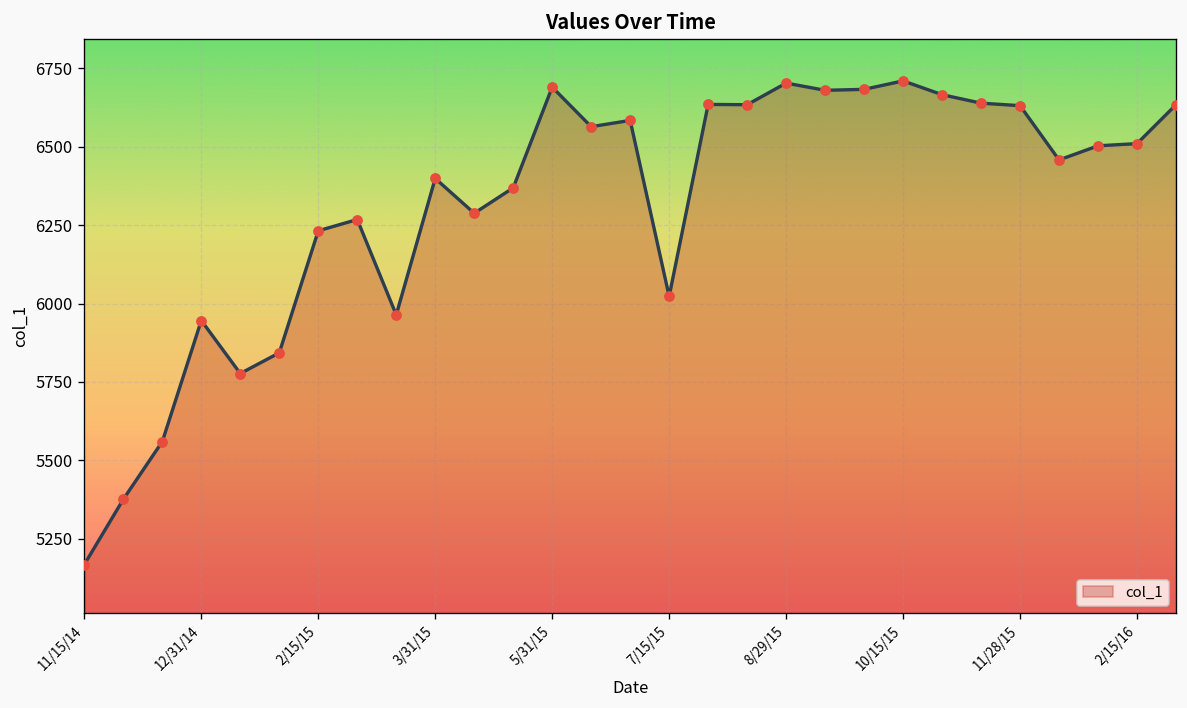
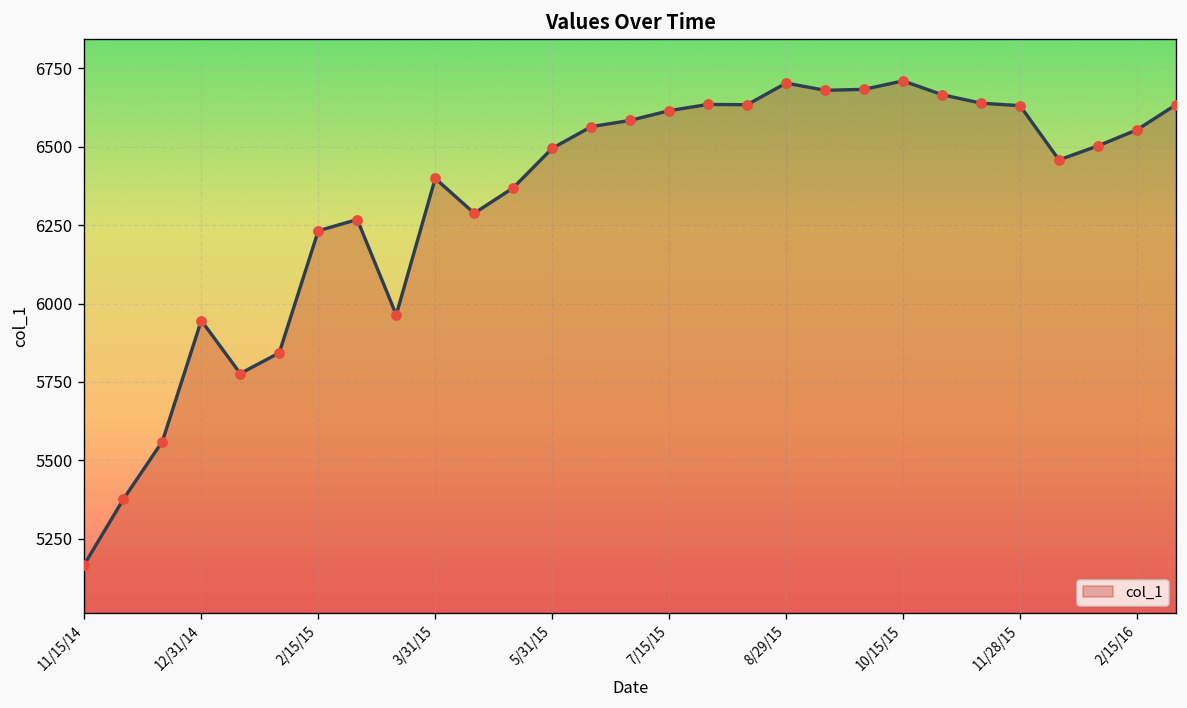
5/31/15: 6690 -> 6500
7/15/15: 6020 -> 6620
2/15/16: 6510 -> 6550
